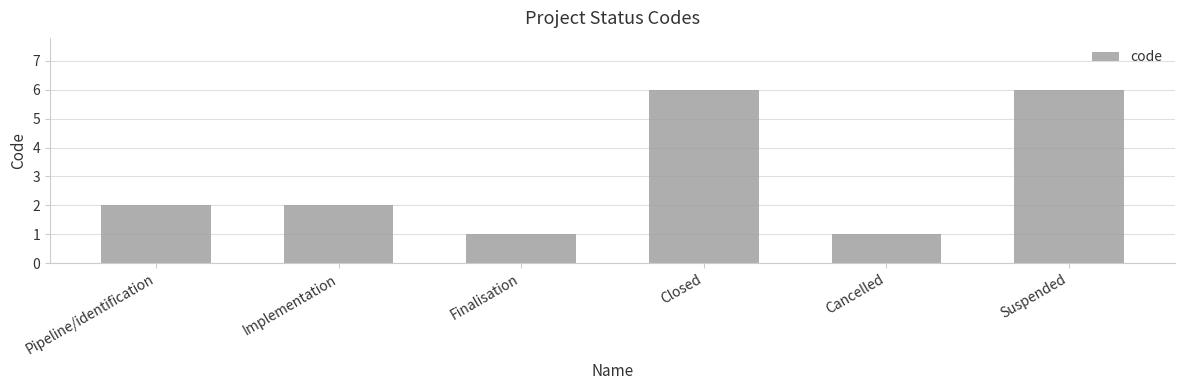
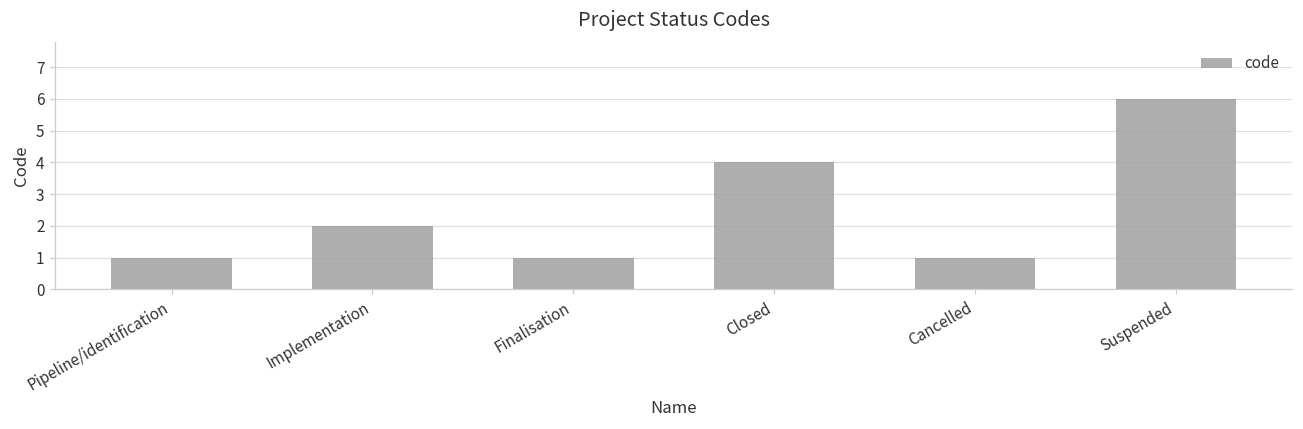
Pipeline/identification: 2 -> 1
Closed: 6 -> 4
